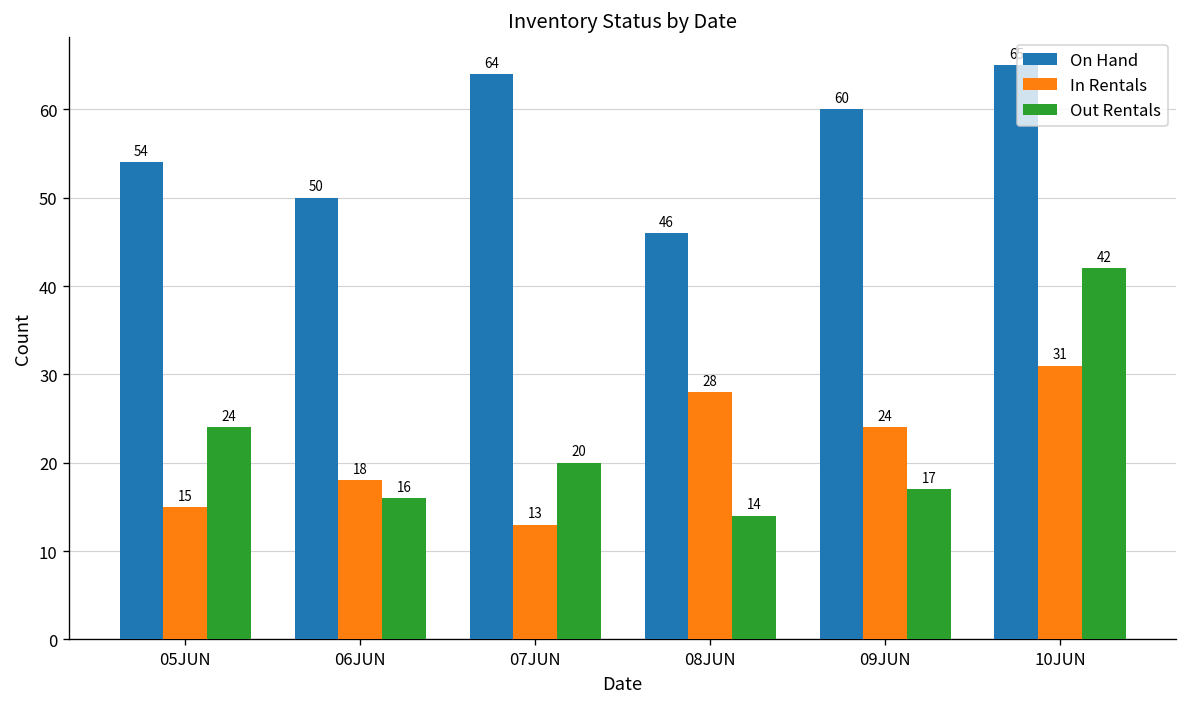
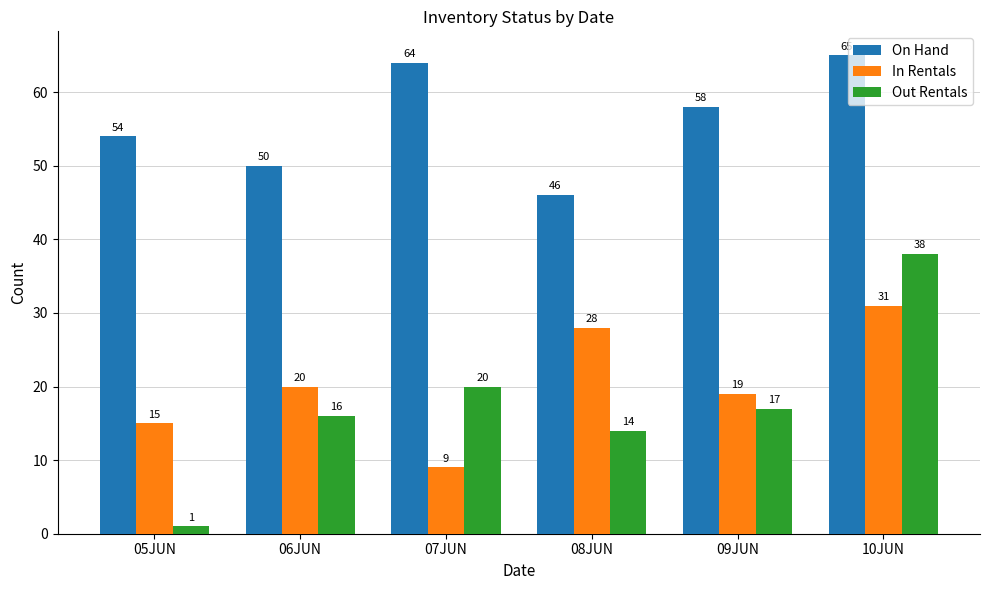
Out Rentals, 05JUN: 24 -> 1
In Rentals, 06JUN: 18 -> 20
In Rentals, 07JUN: 13 -> 9
On Hand, 09JUN: 60 -> 58
In Rentals, 09JUN: 24 -> 19
Out Rentals, 10JUN: 42 -> 38
